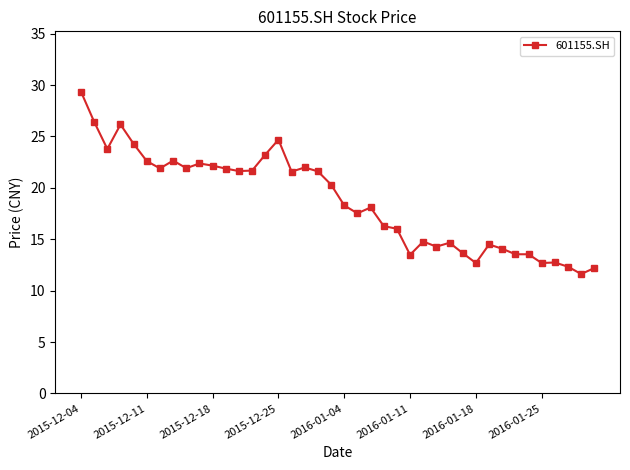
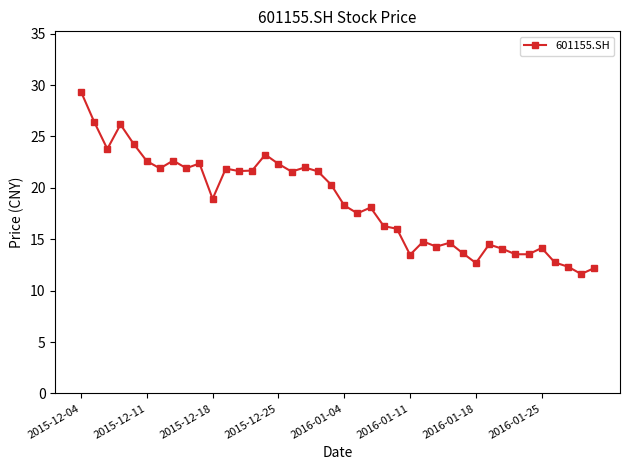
2015-12-18: 22.2 -> 18.9
2015-12-25: 24.7 -> 22.3
2016-01-25: 12.7 -> 14.2
